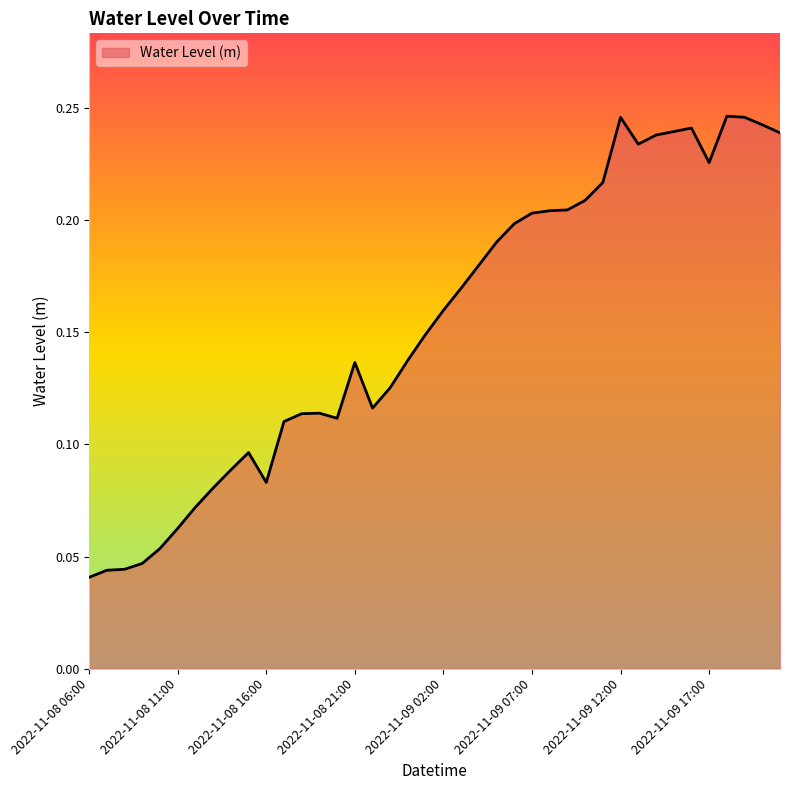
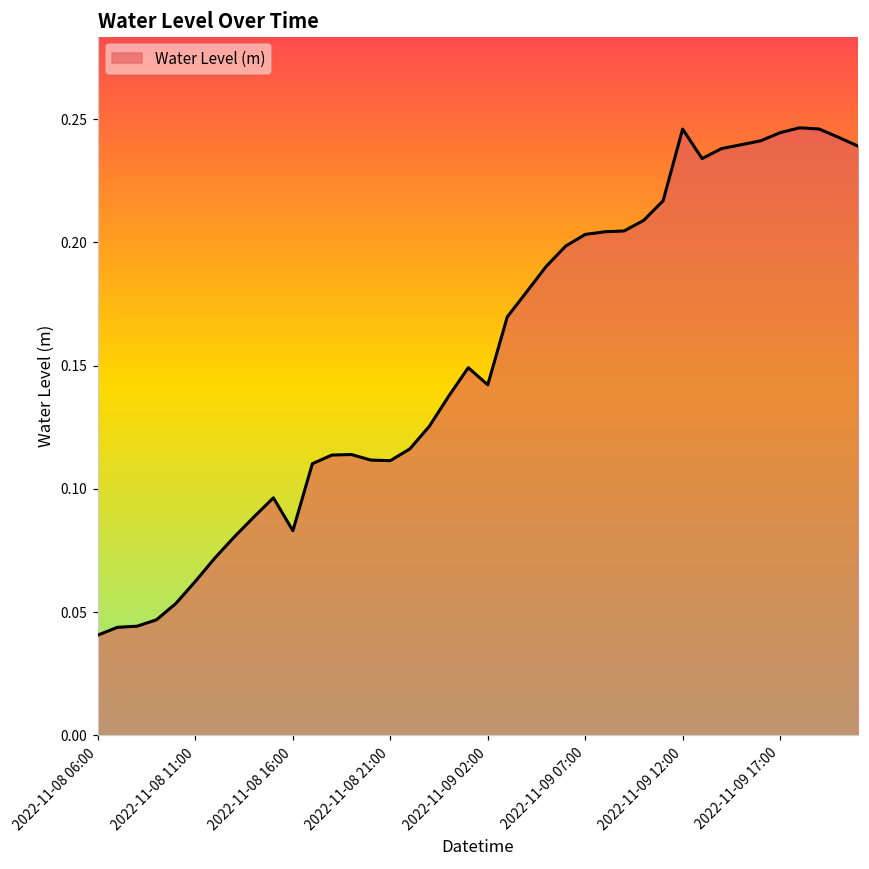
2022-11-08 21:00: 0.137 -> 0.111
2022-11-09 02:00: 0.160 -> 0.142
2022-11-09 17:00: 0.226 -> 0.244
